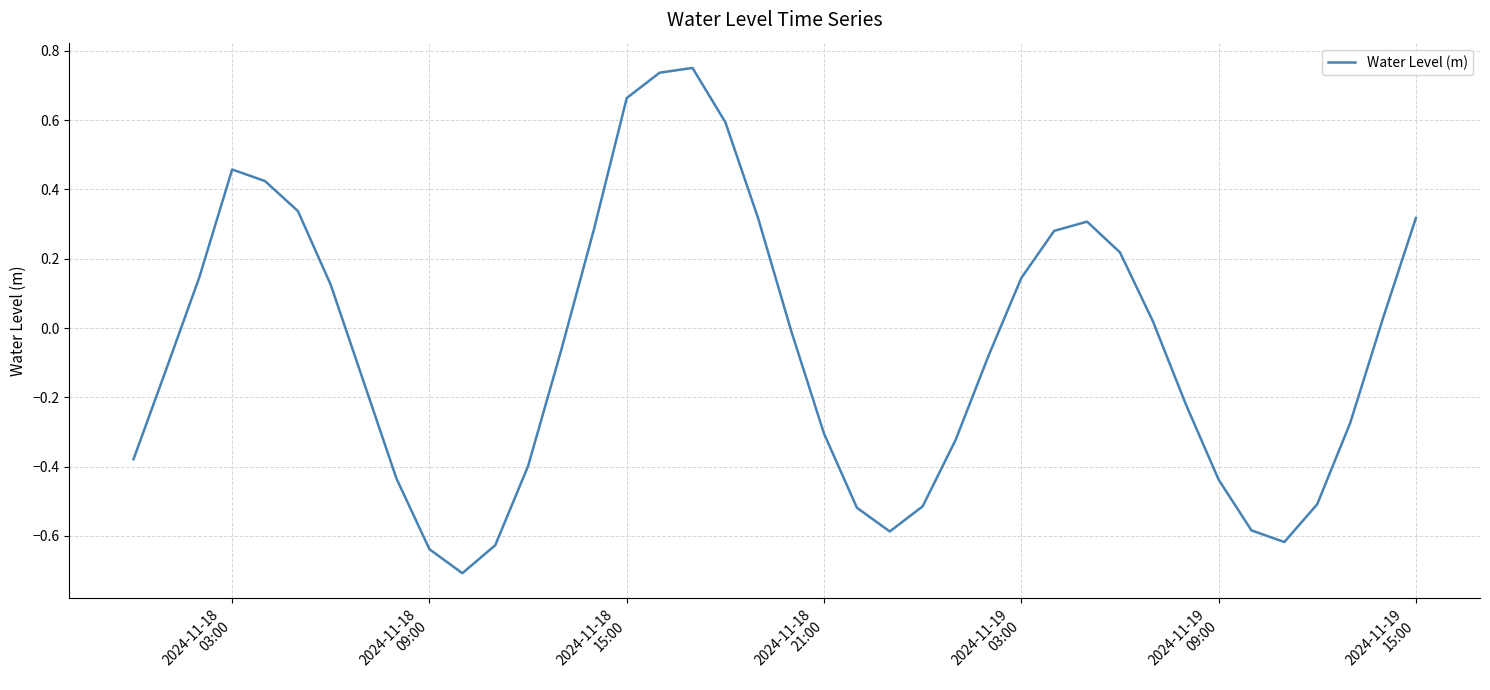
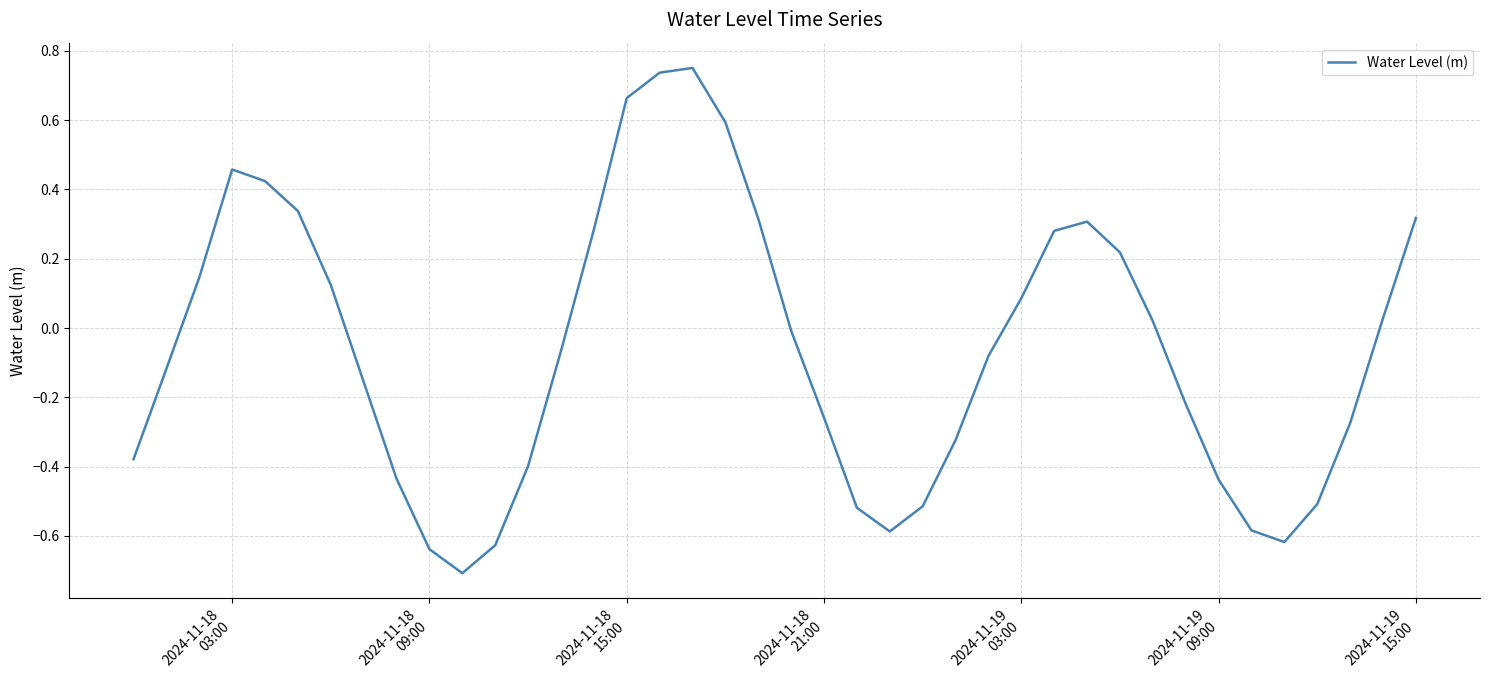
2024-11-18 21:00: -0.30 -> -0.26
2024-11-19 03:00: 0.14 -> 0.09
